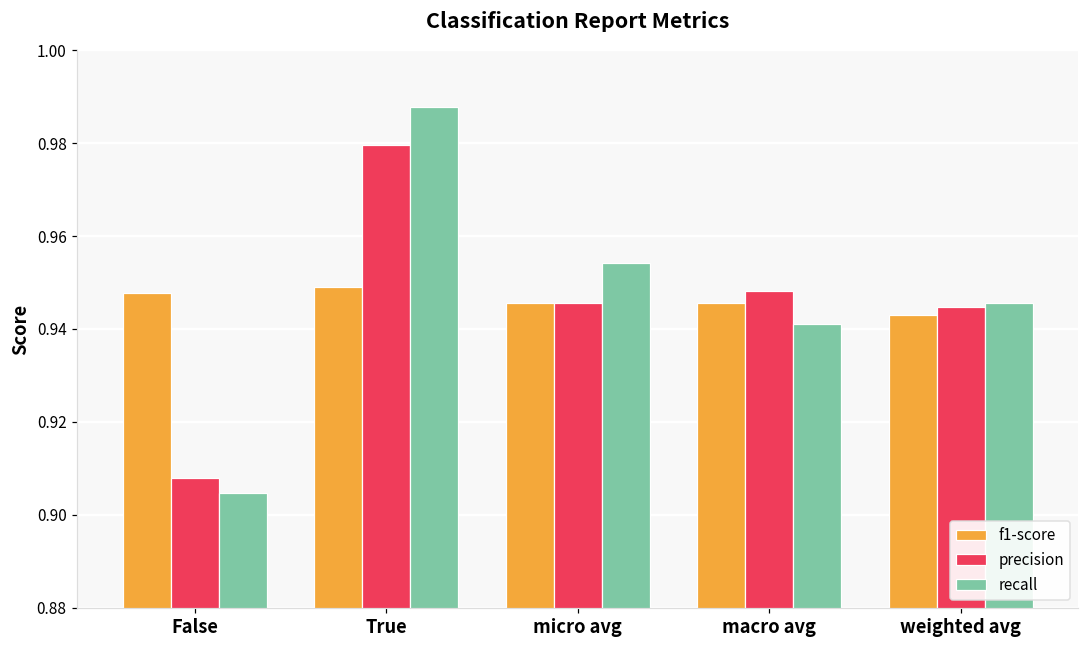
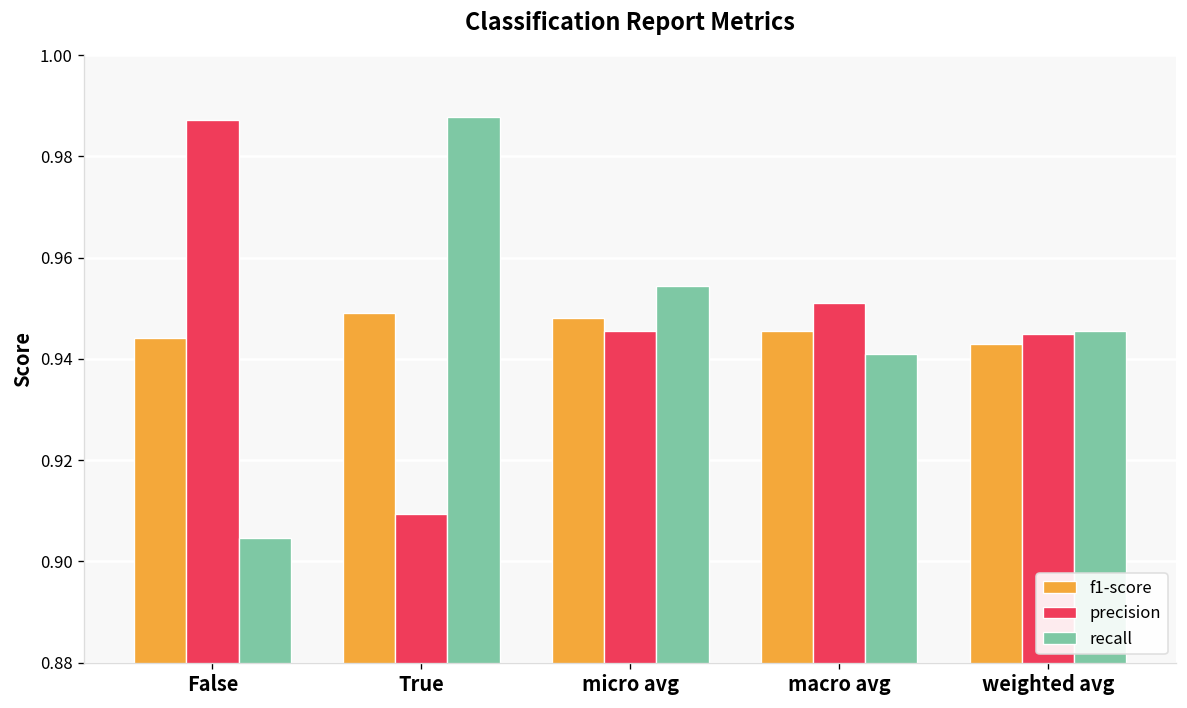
f1-score, False: 0.948 -> 0.944
precision, False: 0.908 -> 0.987
precision, True: 0.980 -> 0.909
f1-score, micro avg: 0.946 -> 0.948
precision, macro avg: 0.948 -> 0.951
